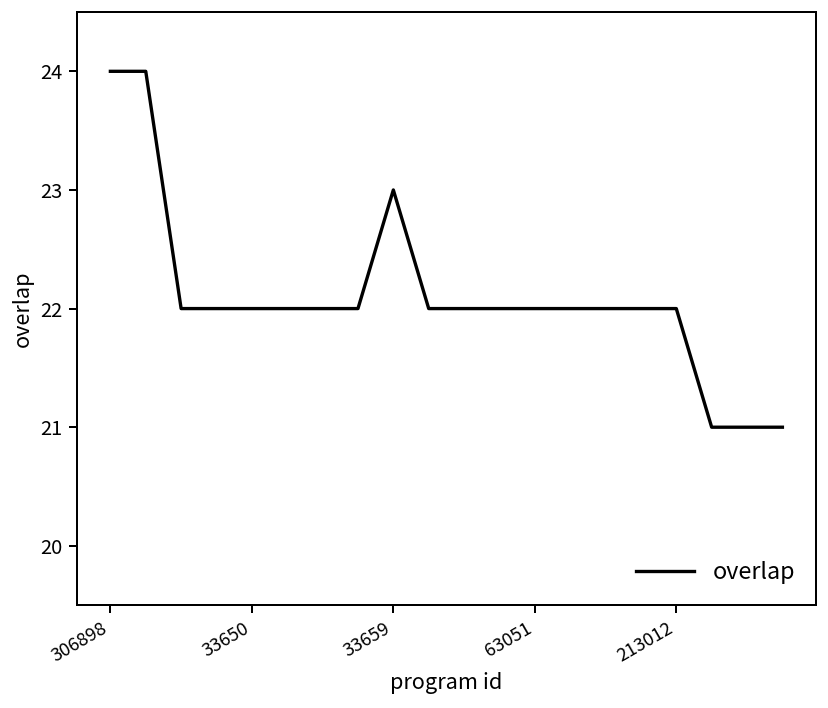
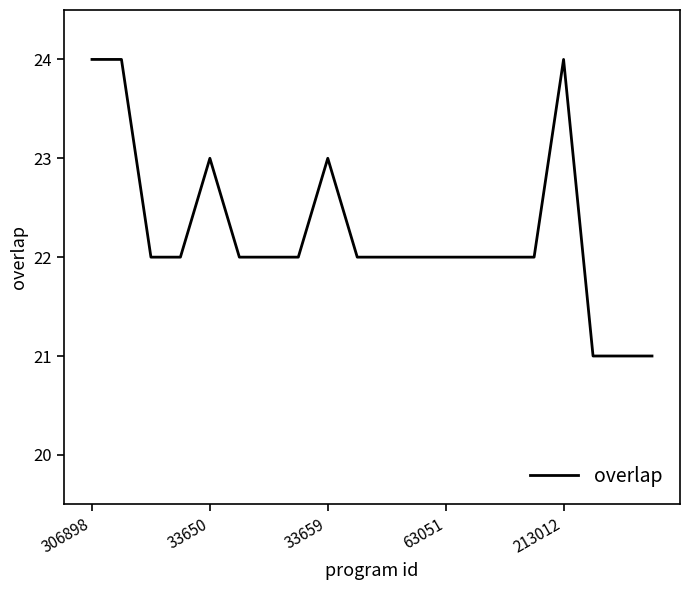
33650: 22 -> 23
213012: 22 -> 24
